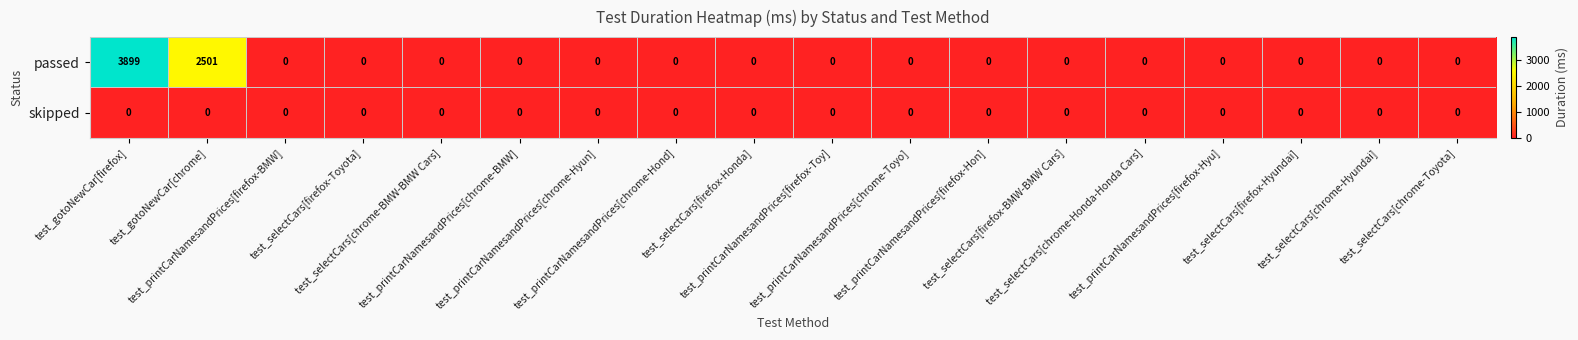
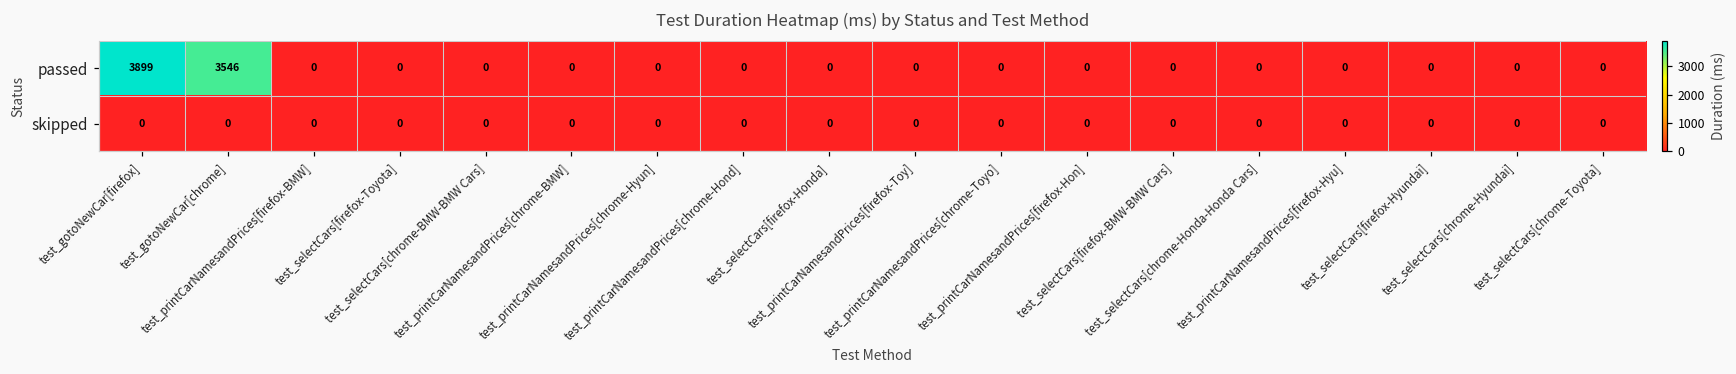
passed, test_gotoNewCar[chrome]: 2501 -> 3546
